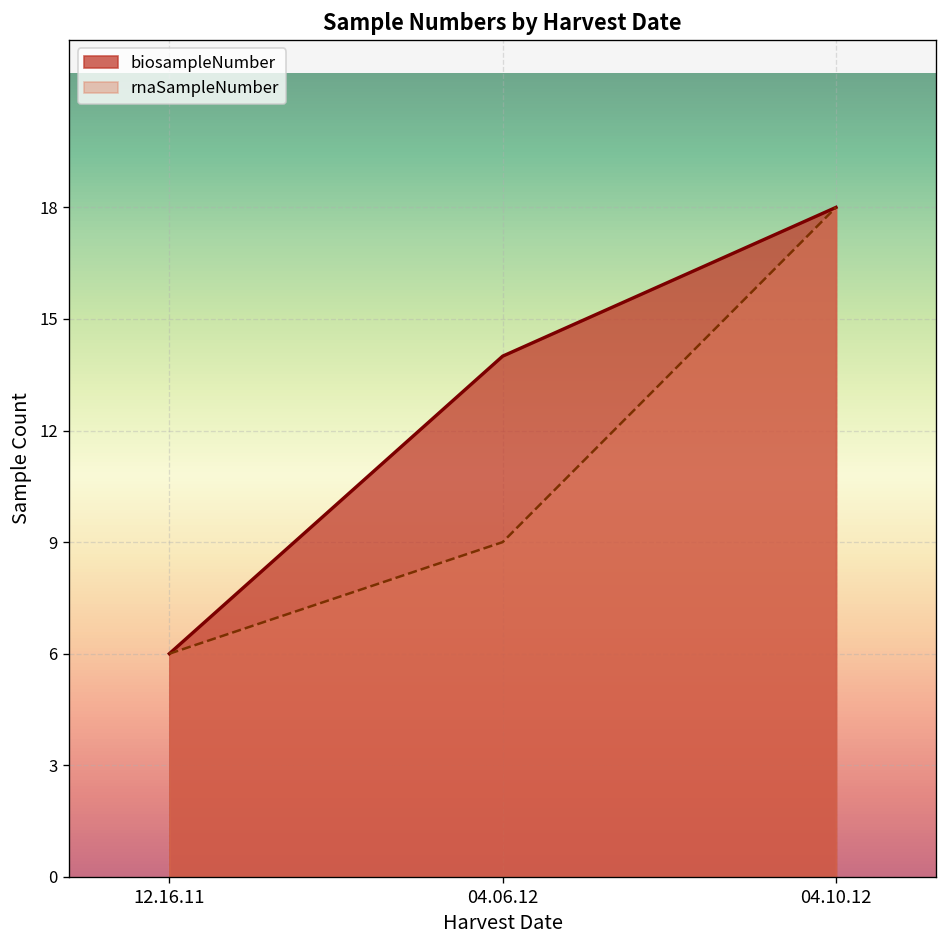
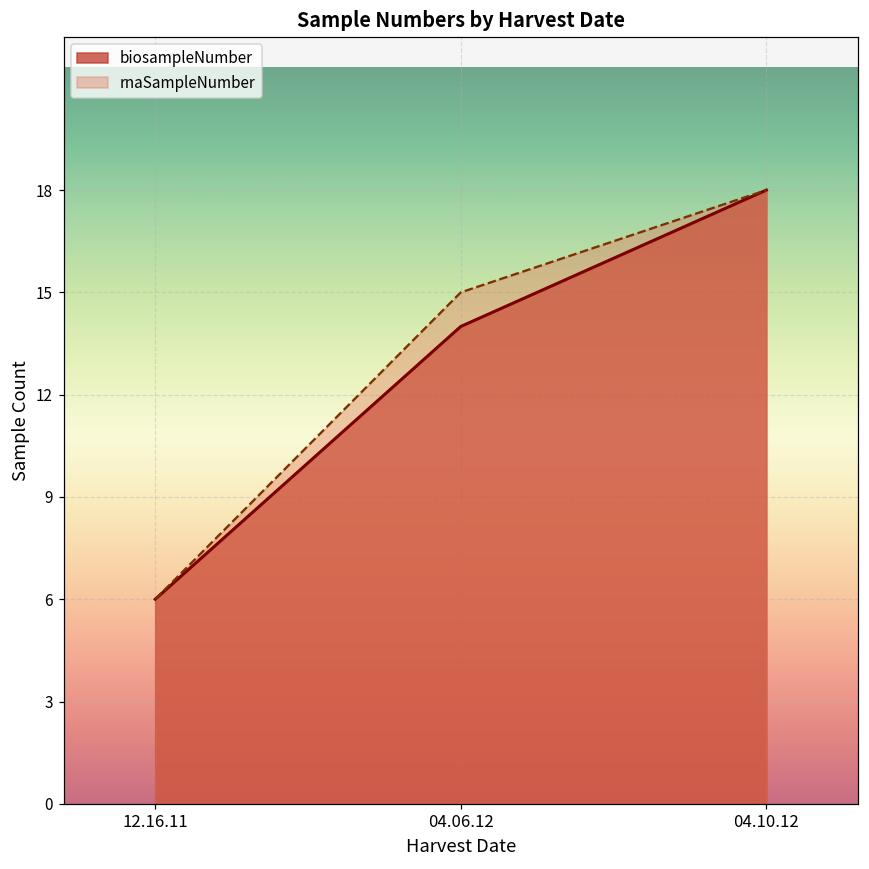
rnaSampleNumber, 04.06.12: 9 -> 15
